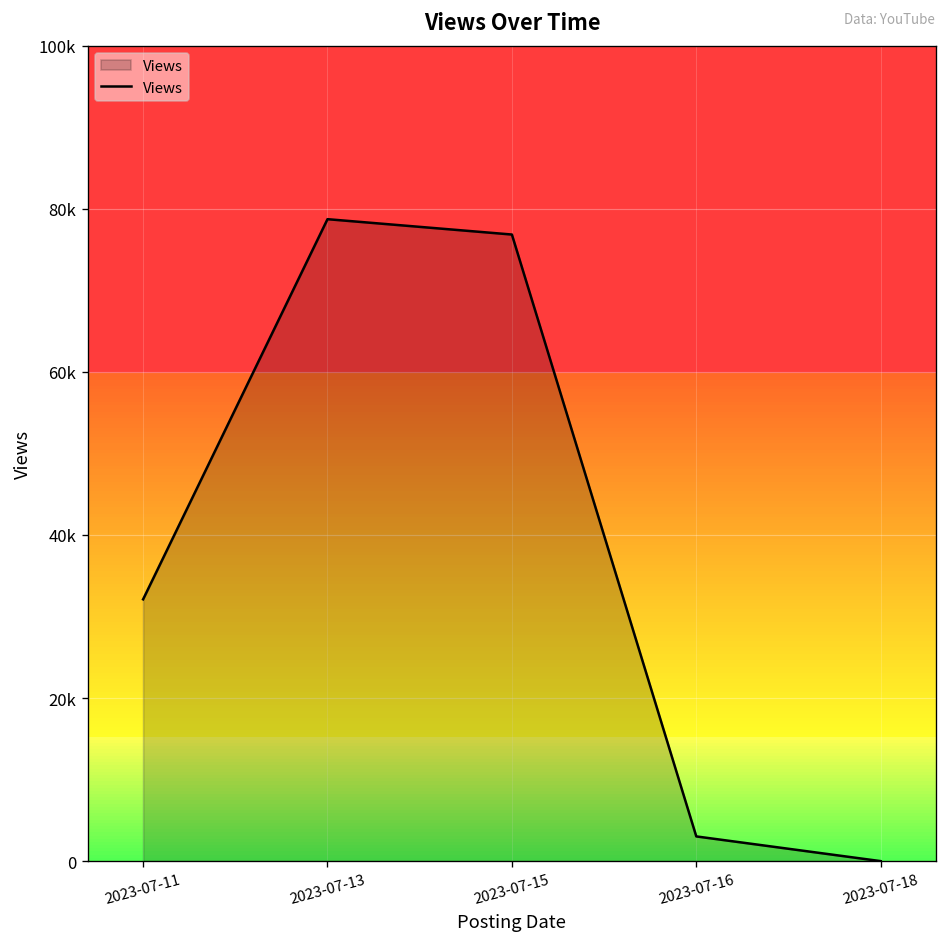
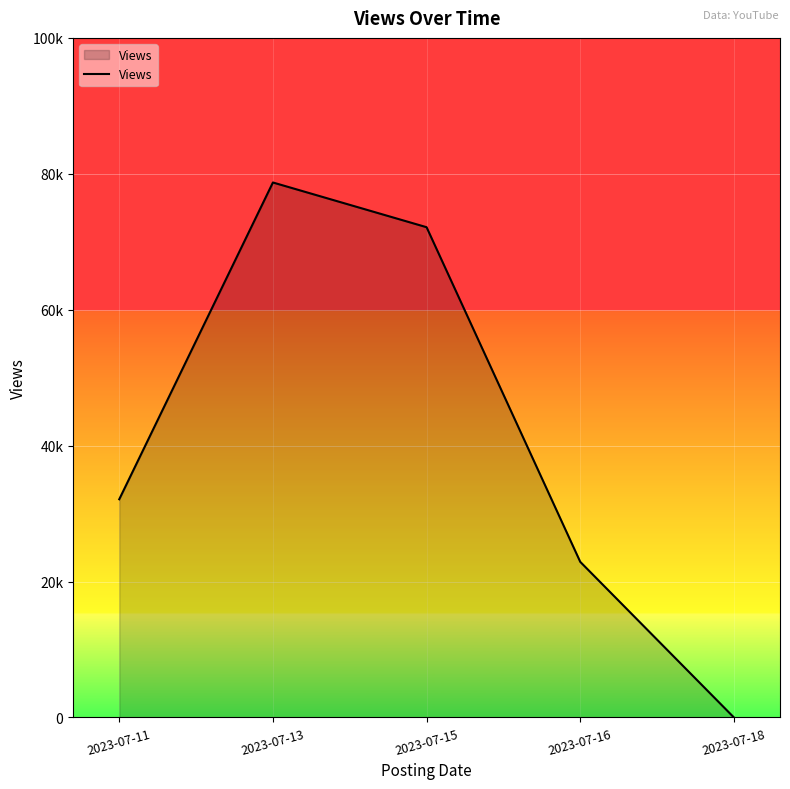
2023-07-15: 77000 -> 72000
2023-07-16: 3000 -> 23000
